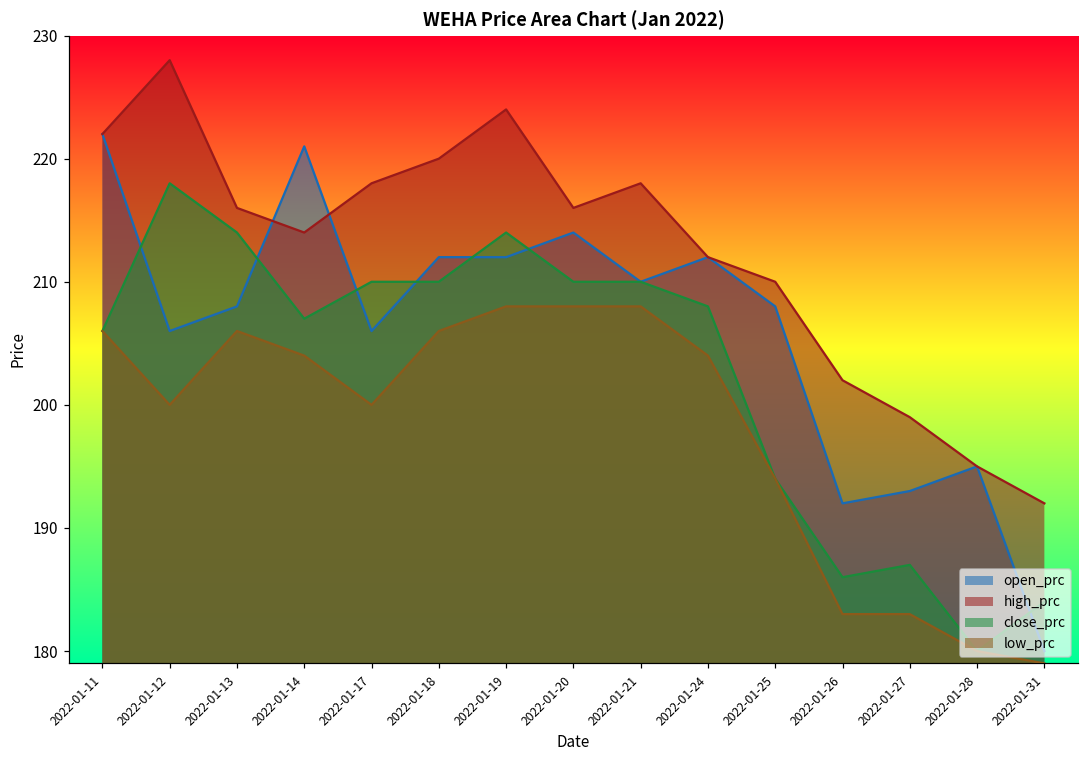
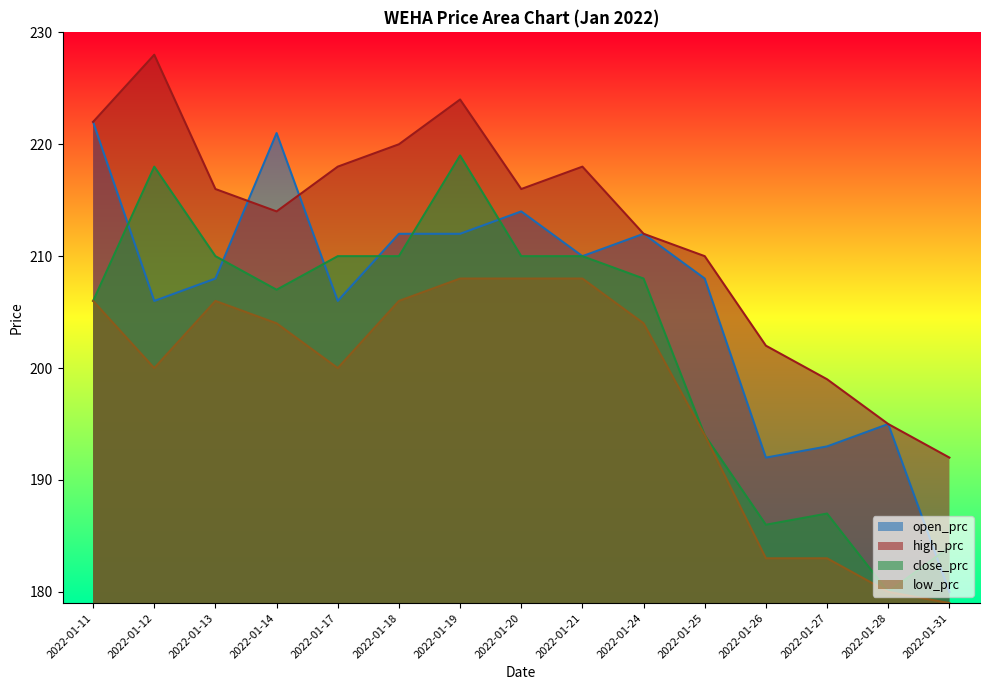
close_prc, 2022-01-13: 214 -> 210
close_prc, 2022-01-19: 214 -> 219
